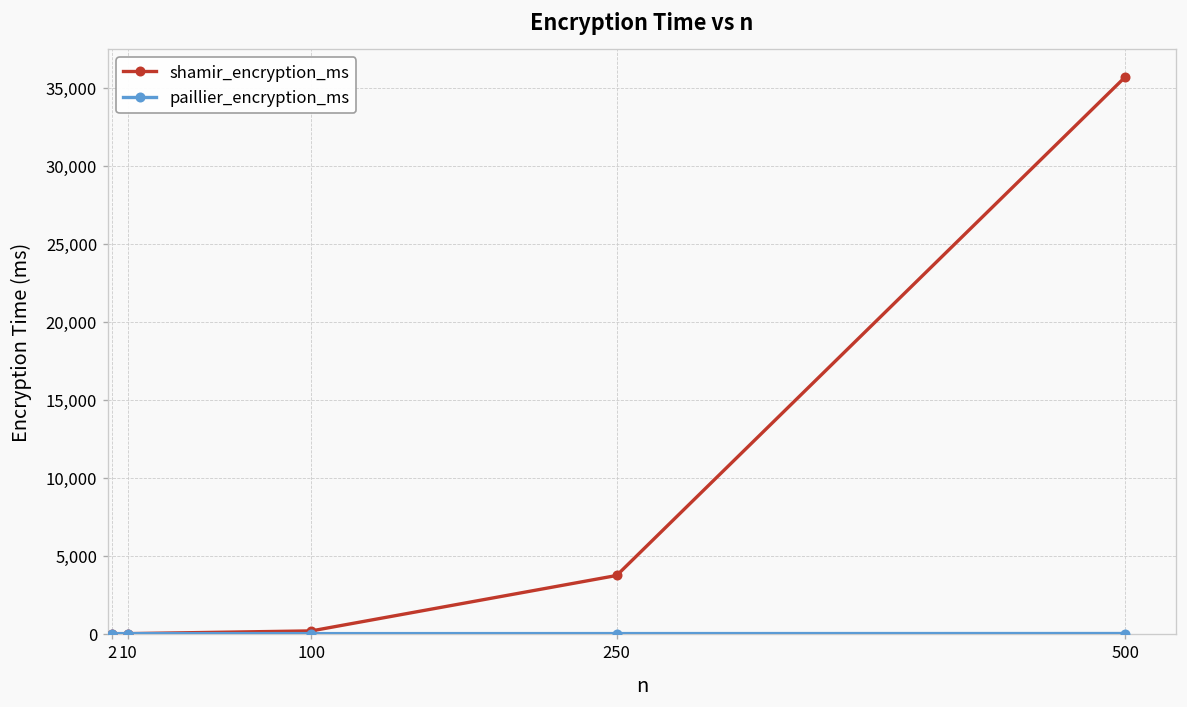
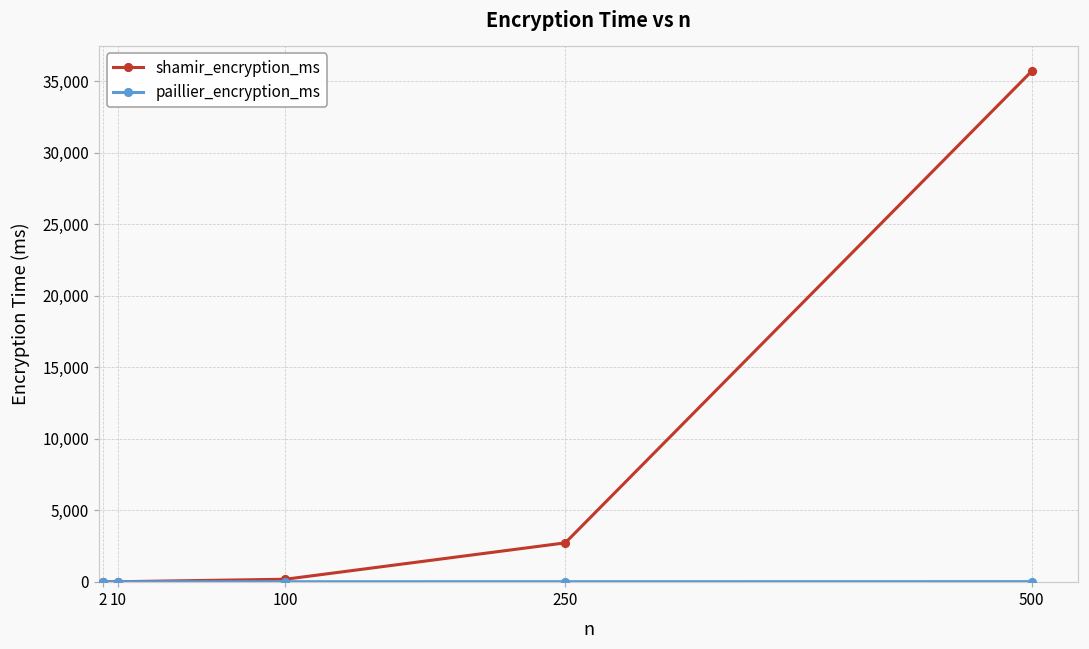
shamir_encryption_ms, 250: 3,700 -> 2,700
